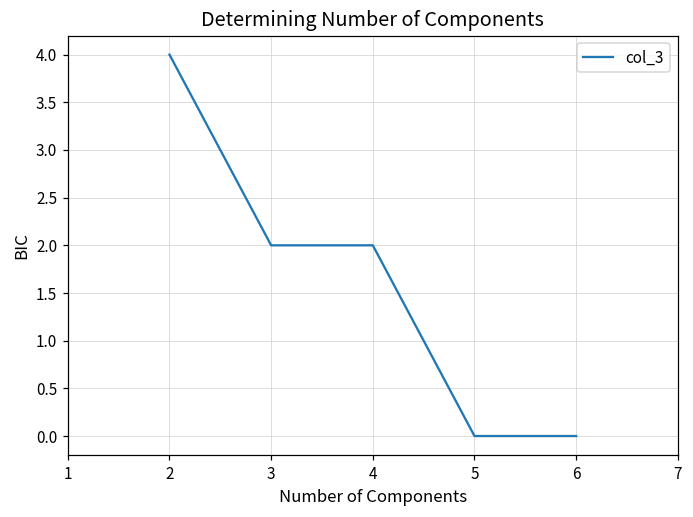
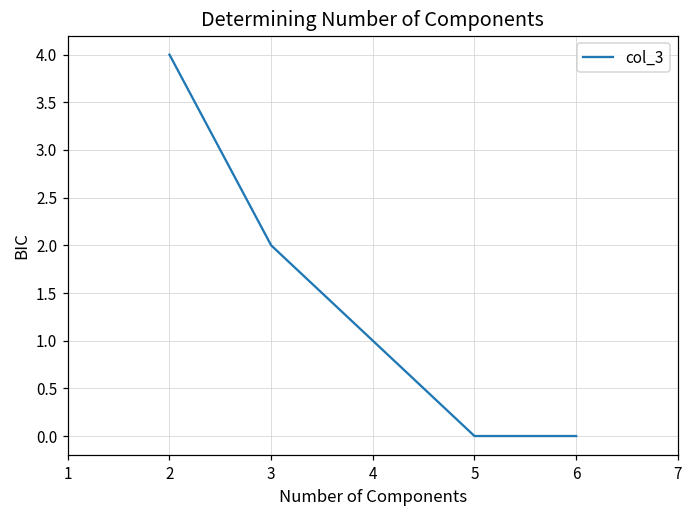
4: 2 -> 1
